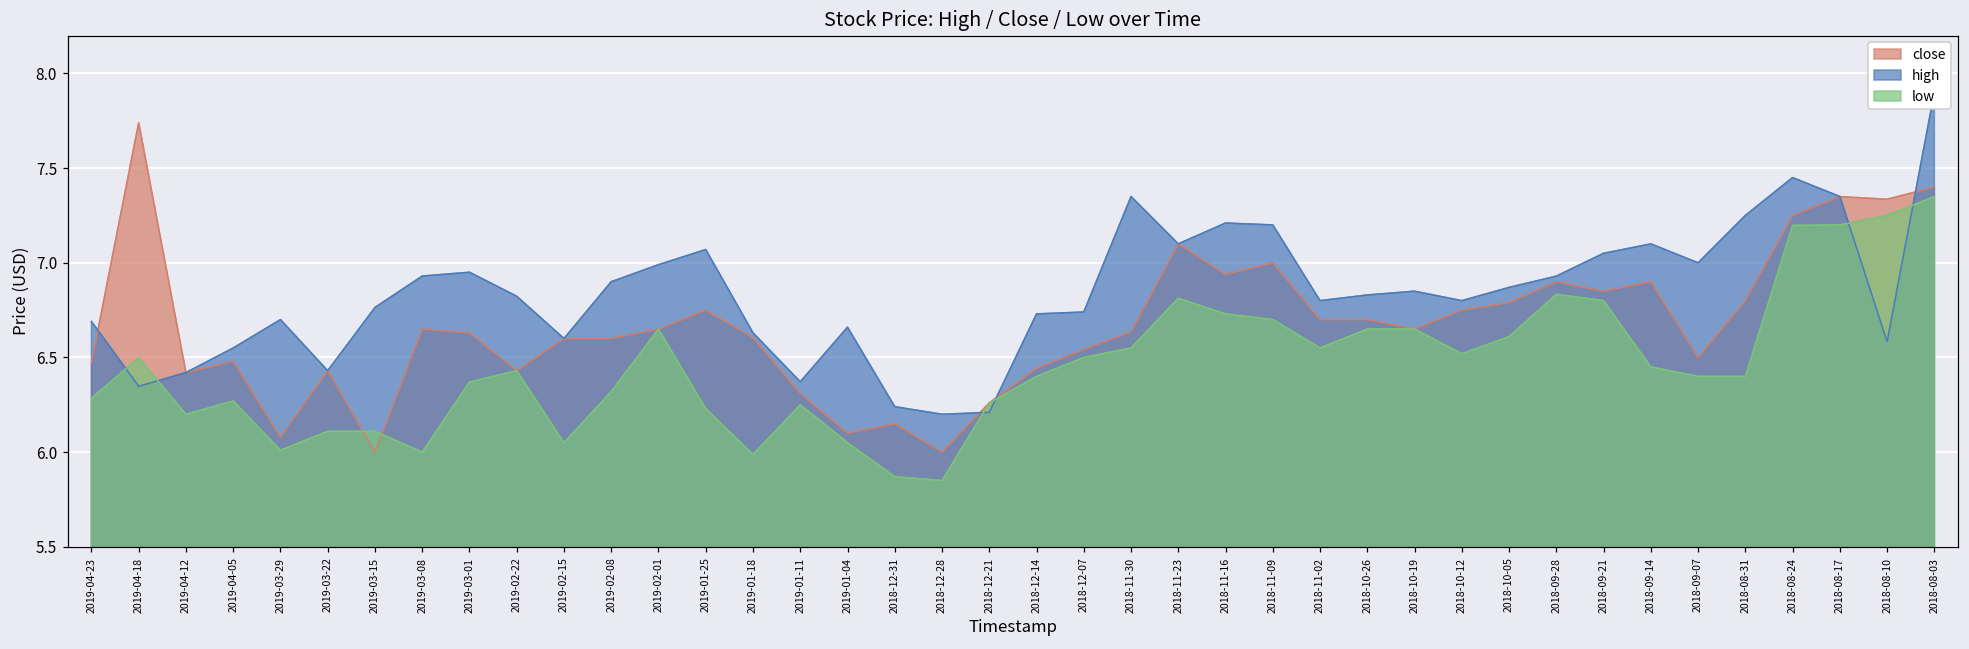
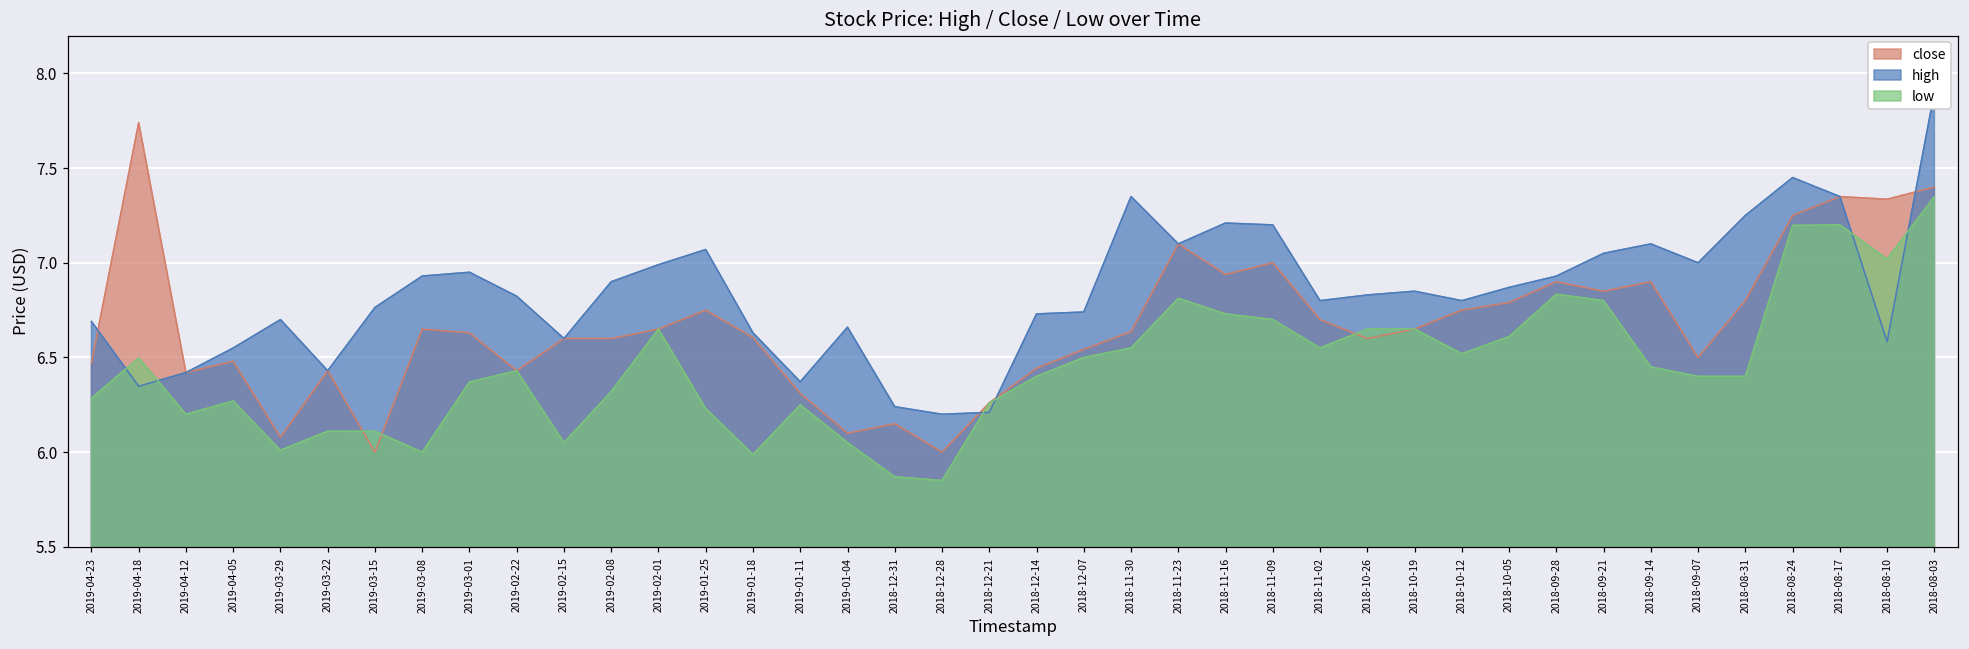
close, 2018-10-26: 6.7 -> 6.6
low, 2018-08-10: 7.25 -> 7.02
